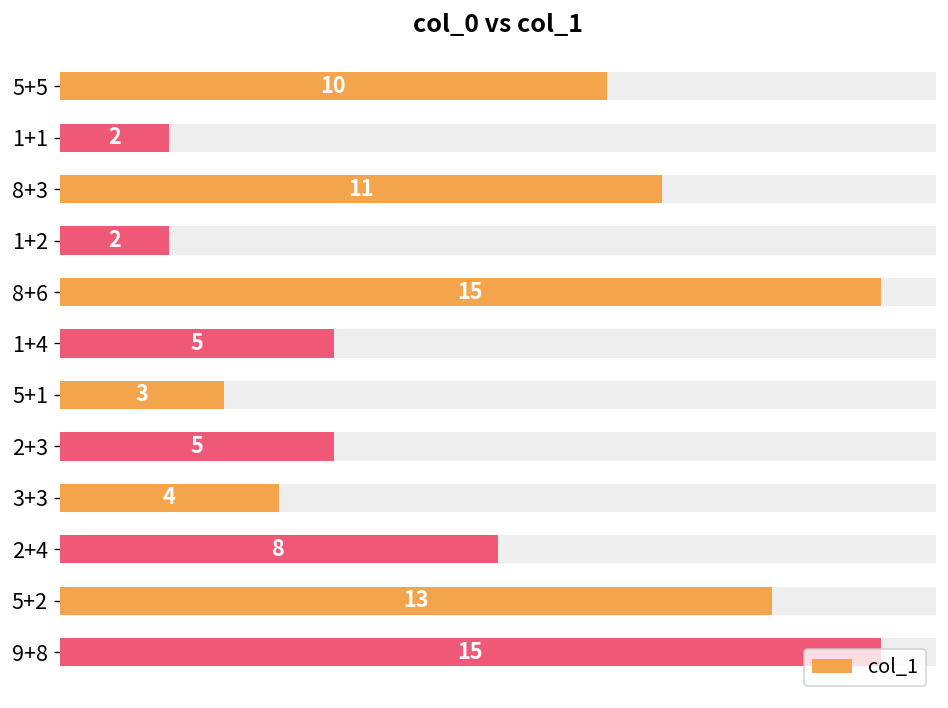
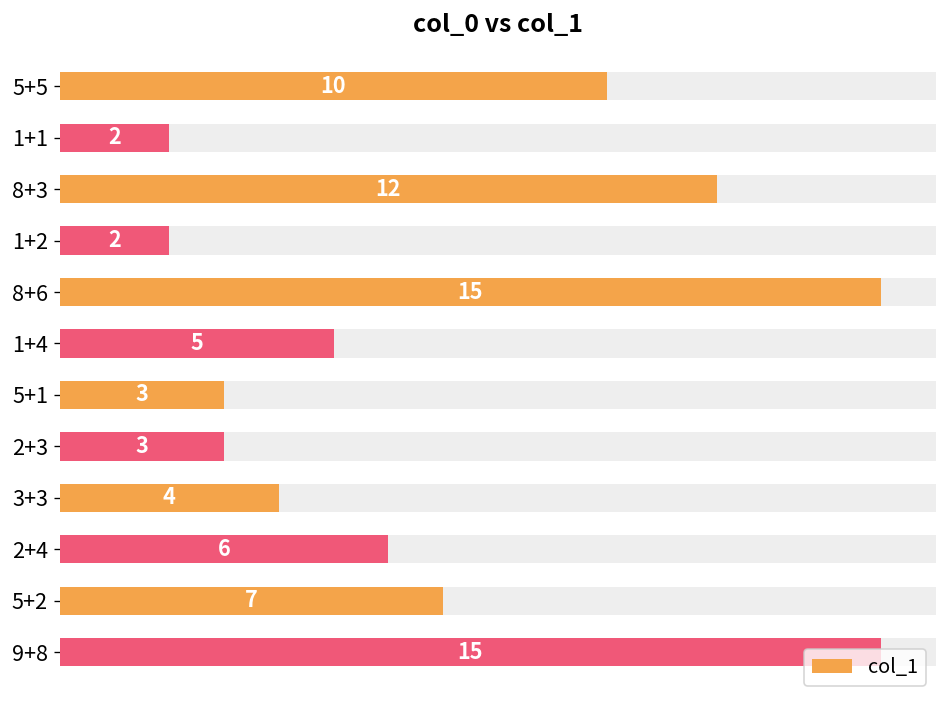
col_1, 8+3: 11 -> 12
col_1, 2+3: 5 -> 3
col_1, 2+4: 8 -> 6
col_1, 5+2: 13 -> 7
